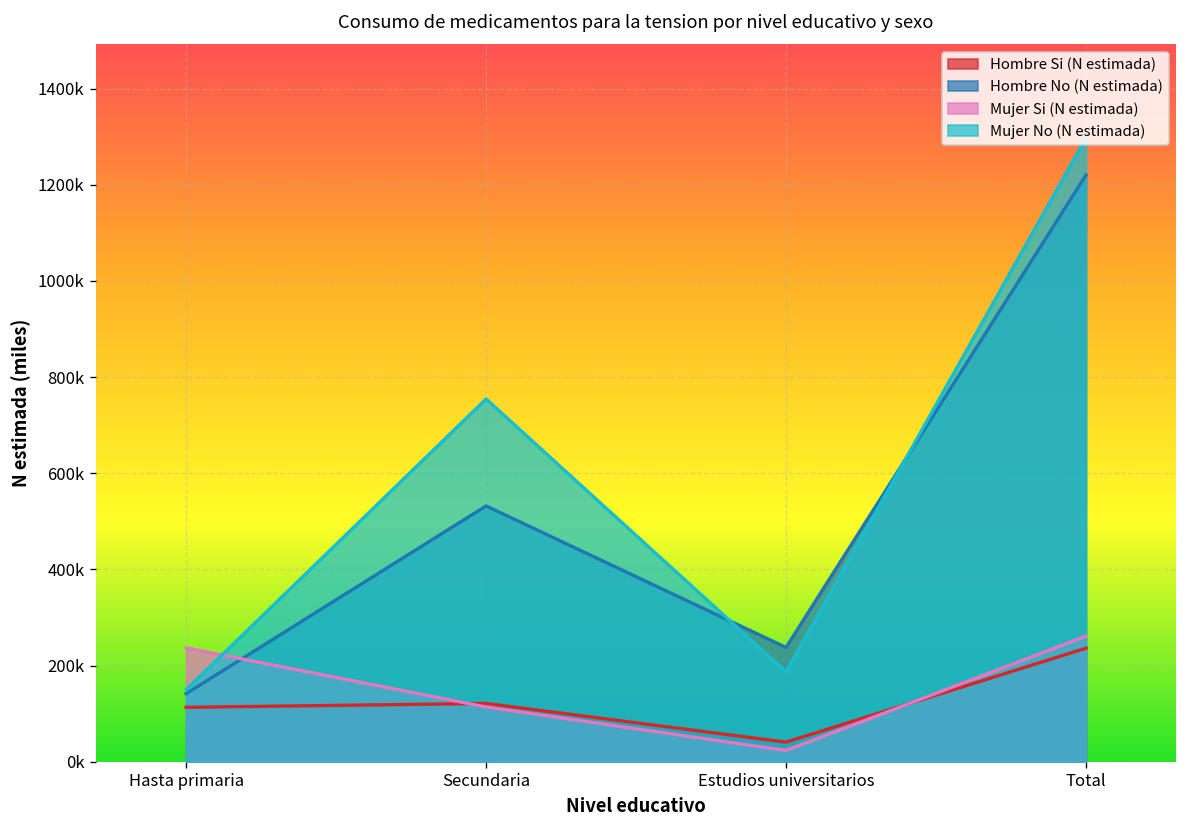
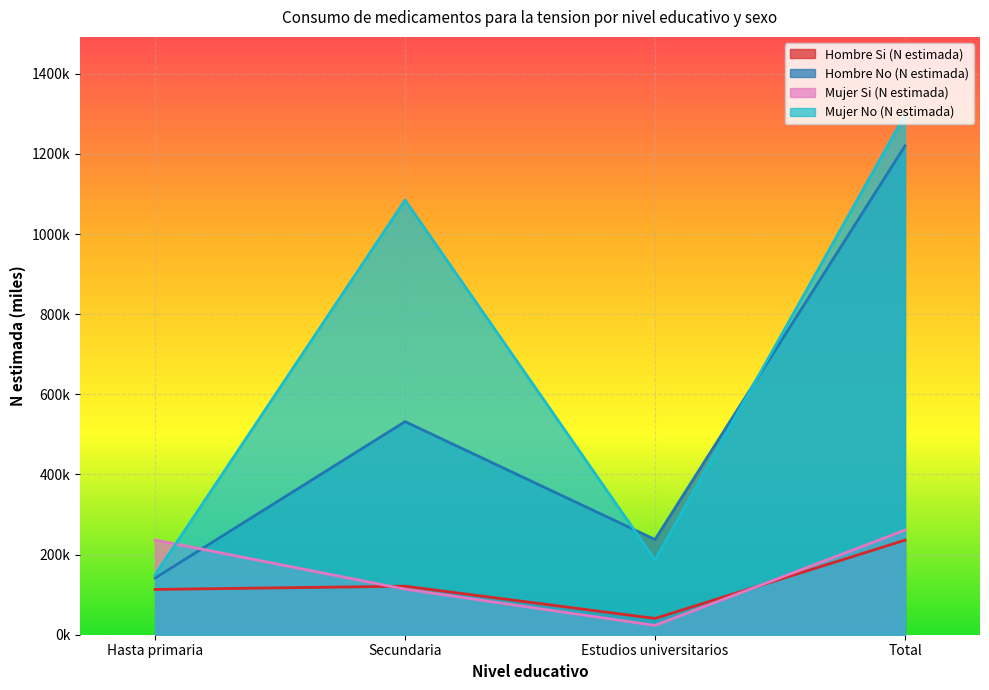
Mujer No (N estimada), Secundaria: 750000 -> 1080000
